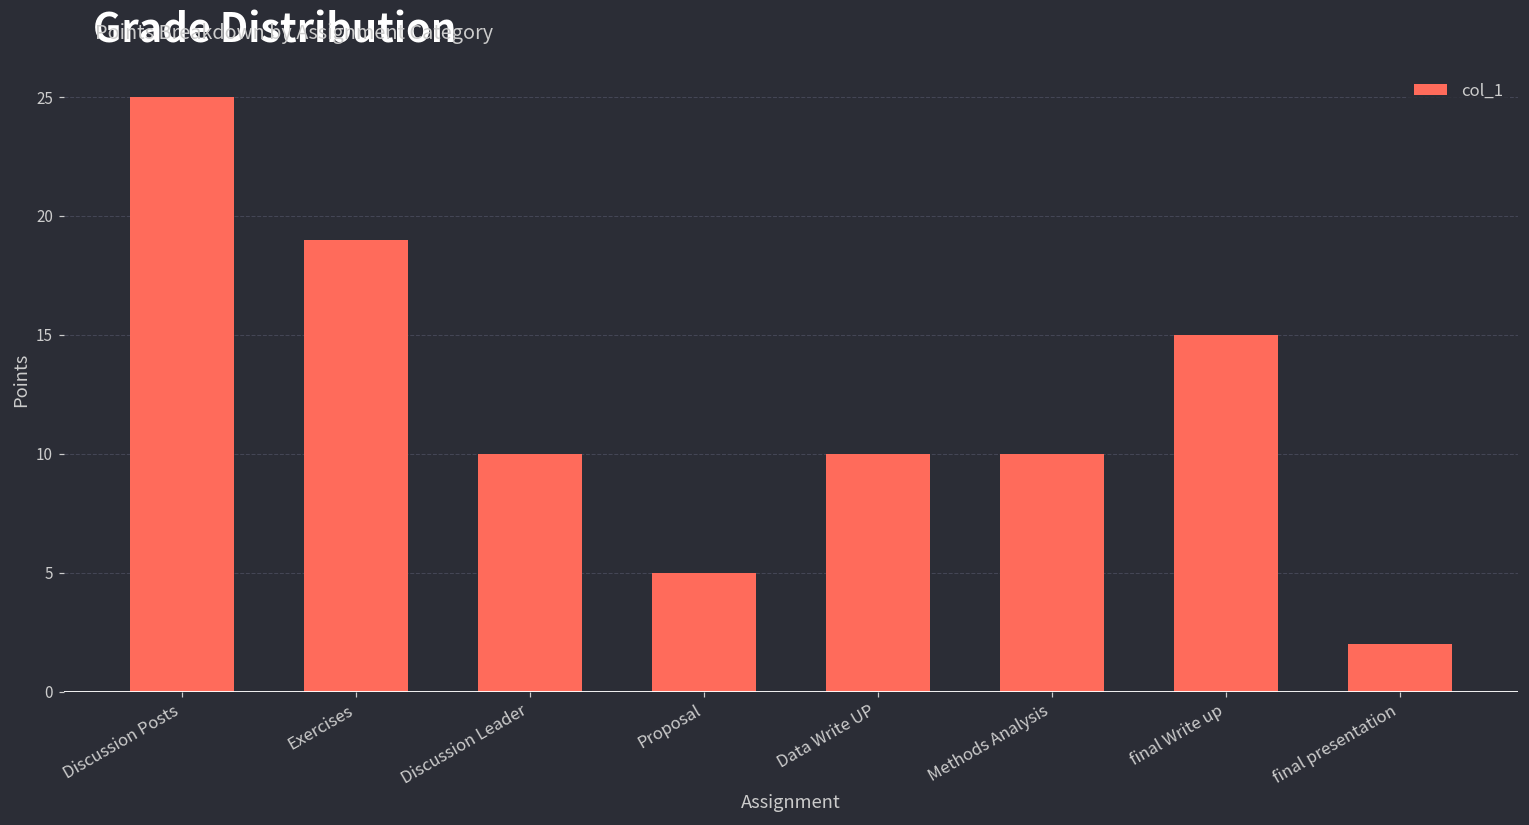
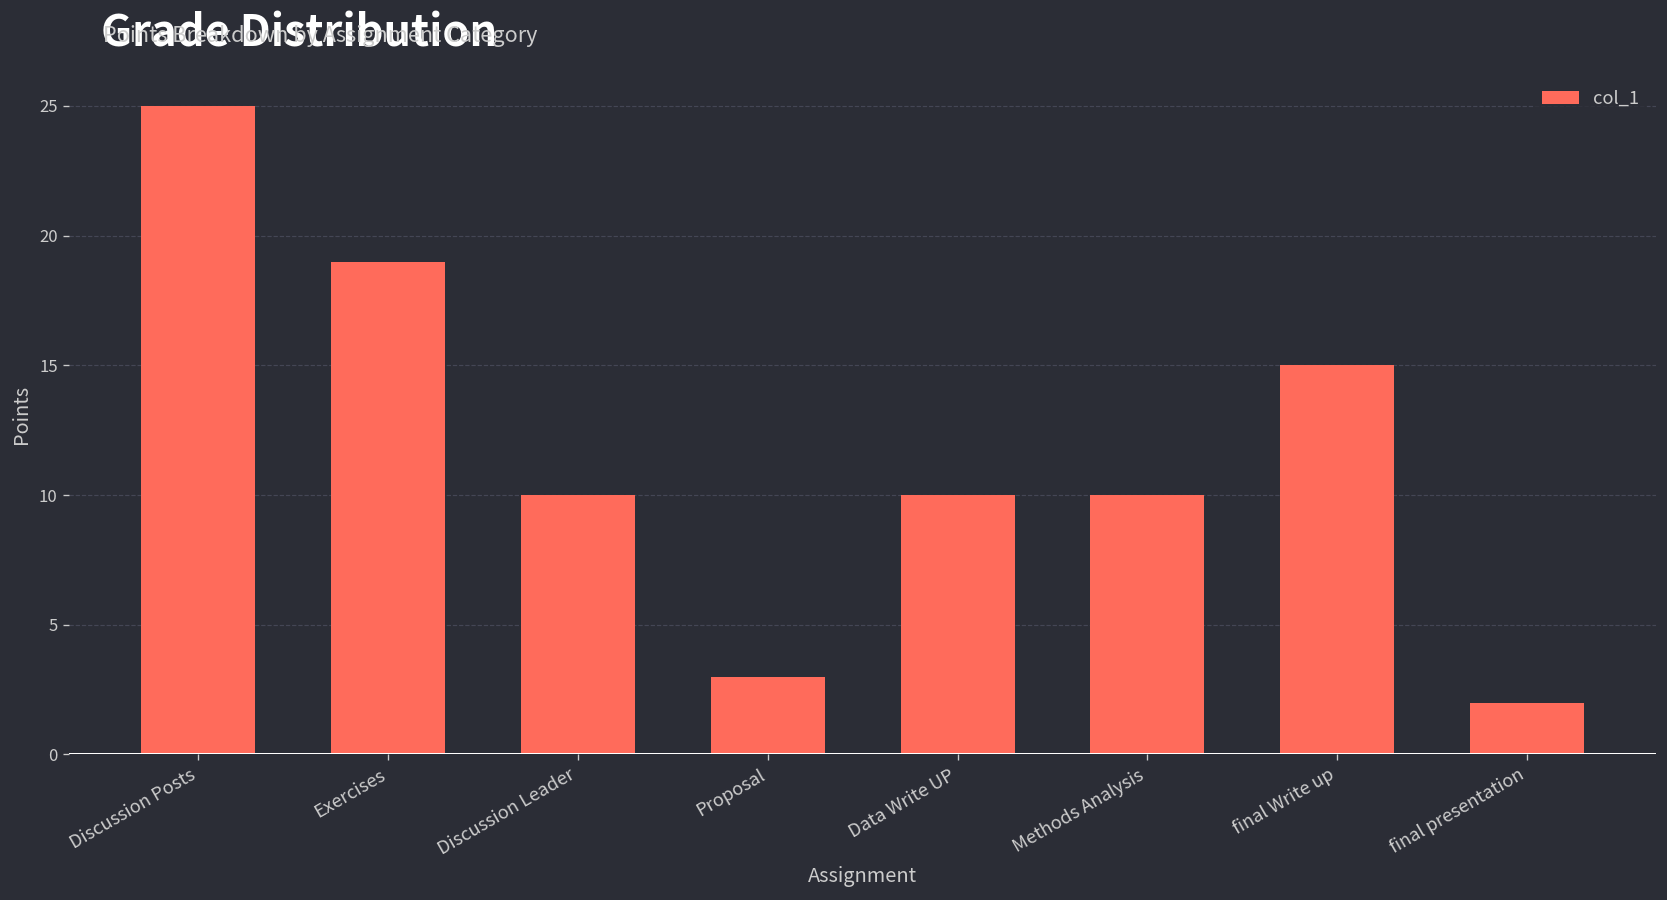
Proposal: 5 -> 3
